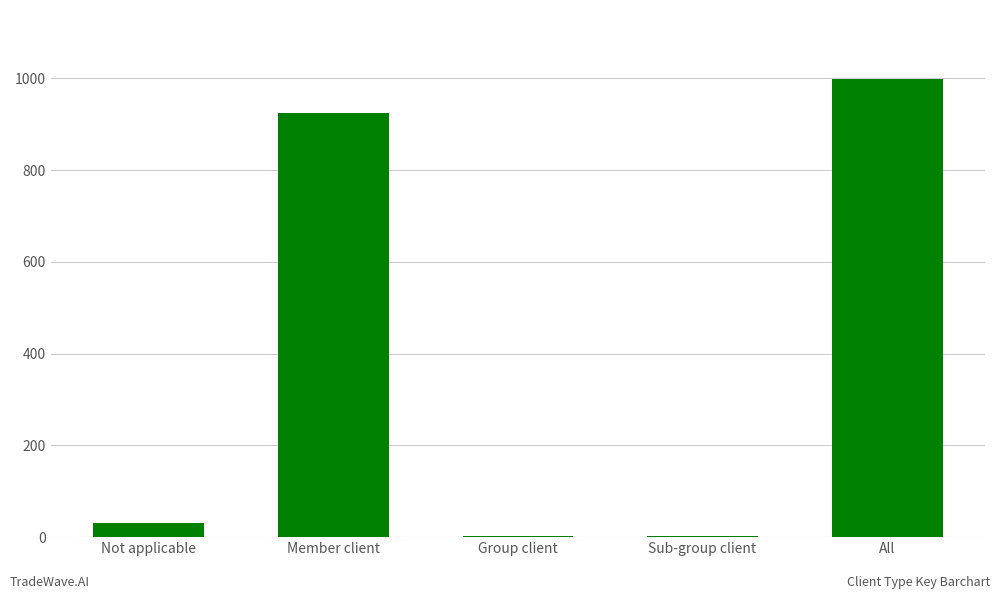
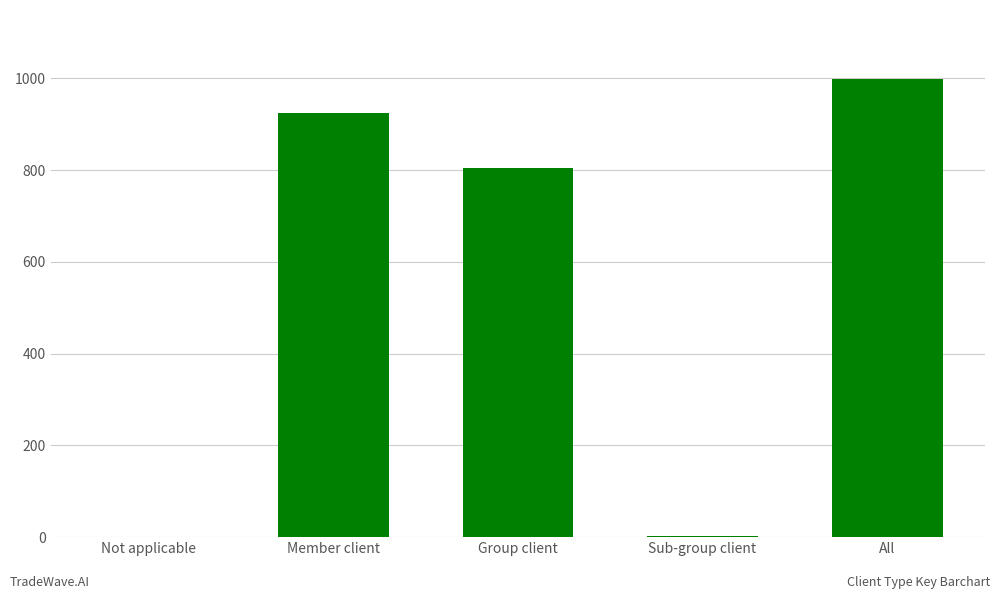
Not applicable: 30 -> 0
Group client: 0 -> 800
